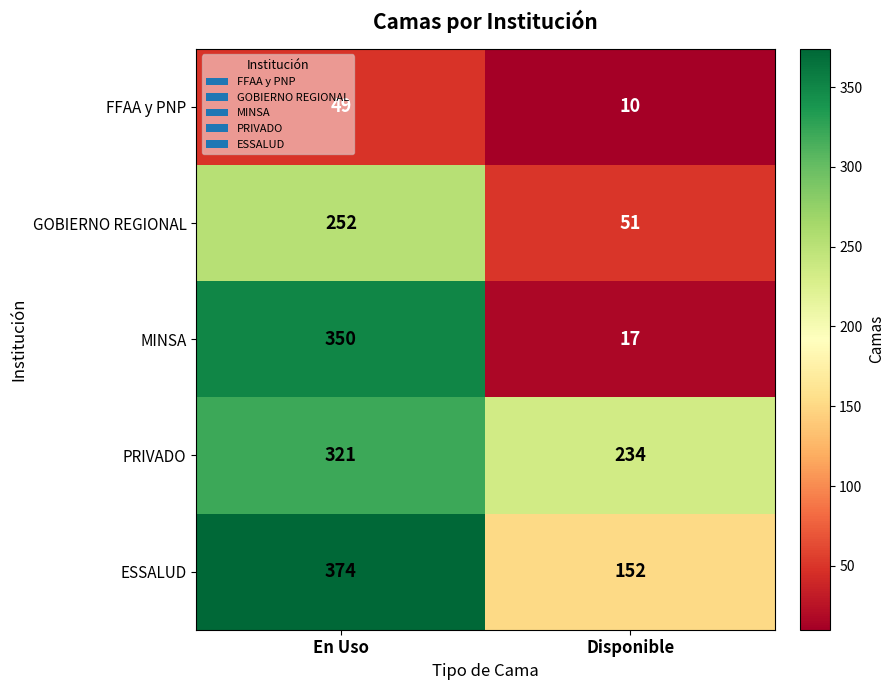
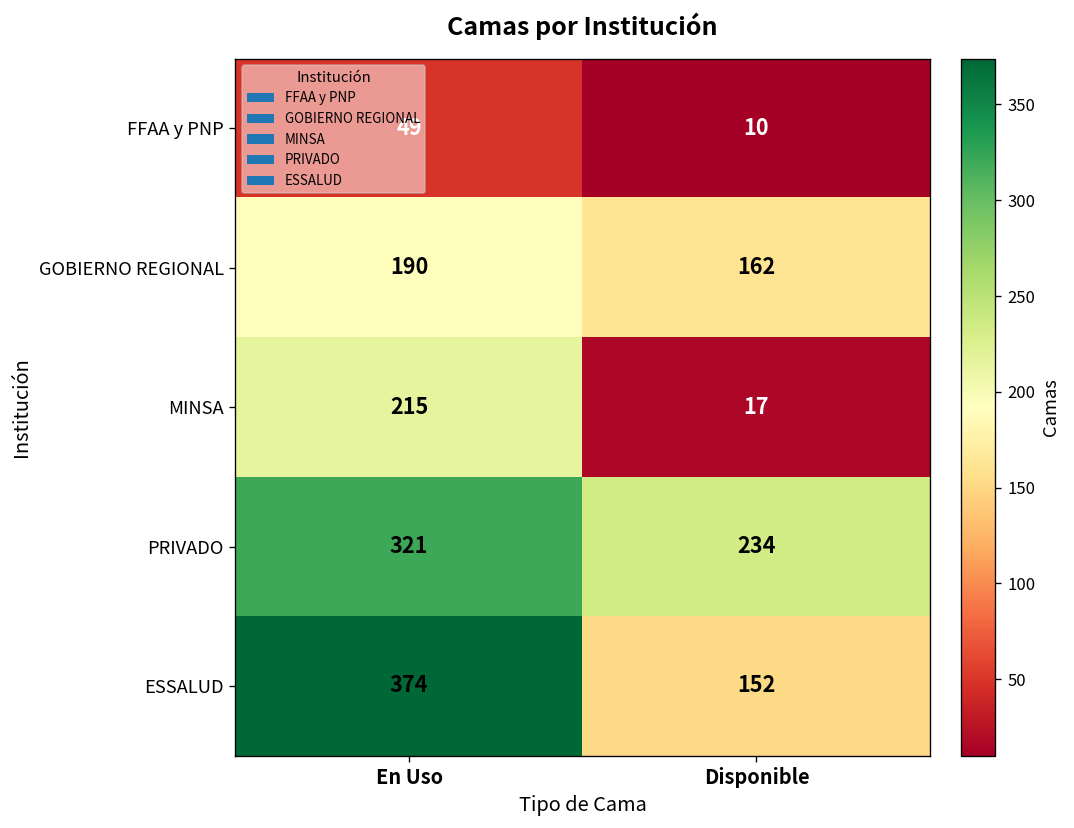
GOBIERNO REGIONAL, En Uso: 252 -> 190
GOBIERNO REGIONAL, Disponible: 51 -> 162
MINSA, En Uso: 350 -> 215
